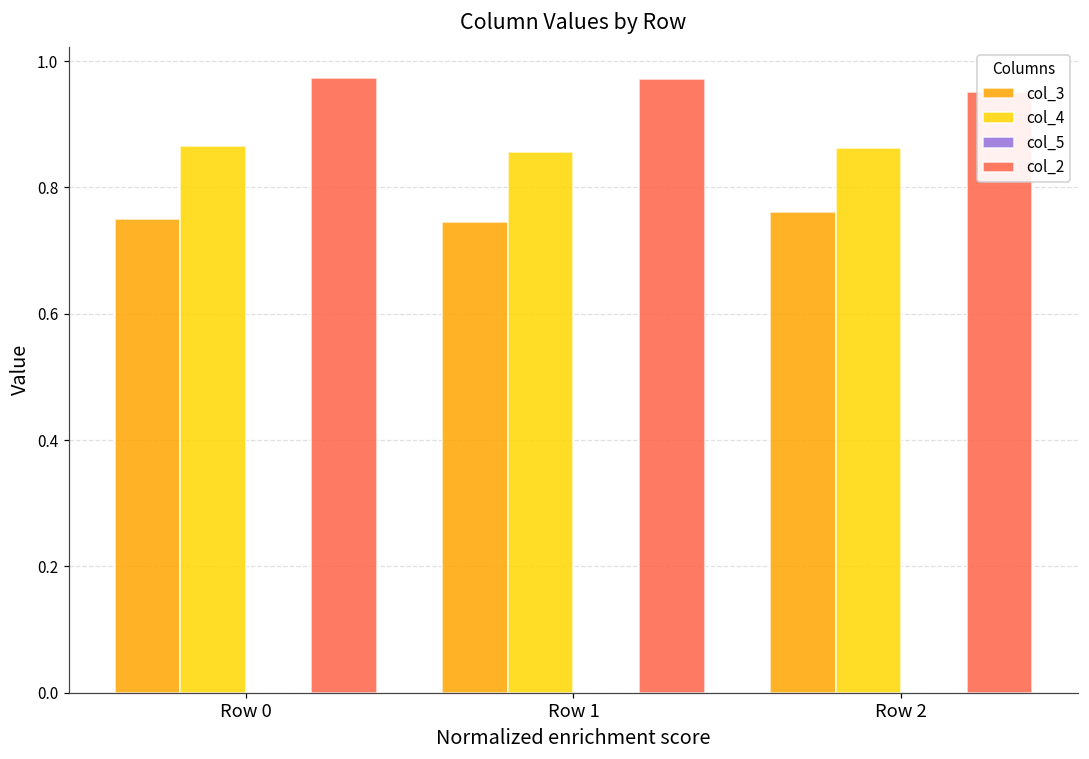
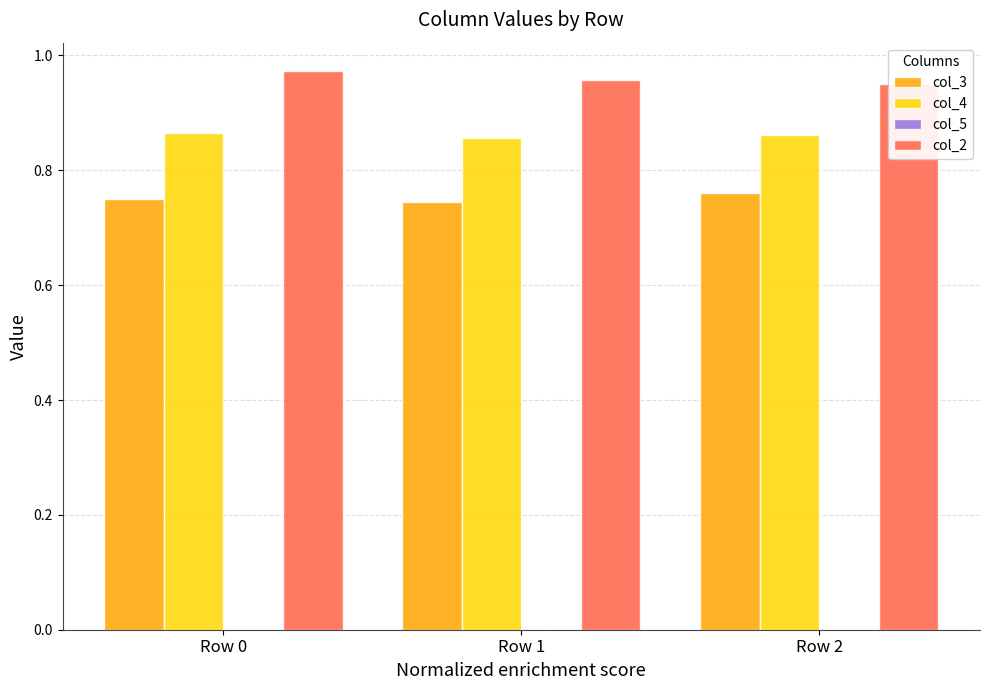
col_2, Row 1: 0.97 -> 0.96
